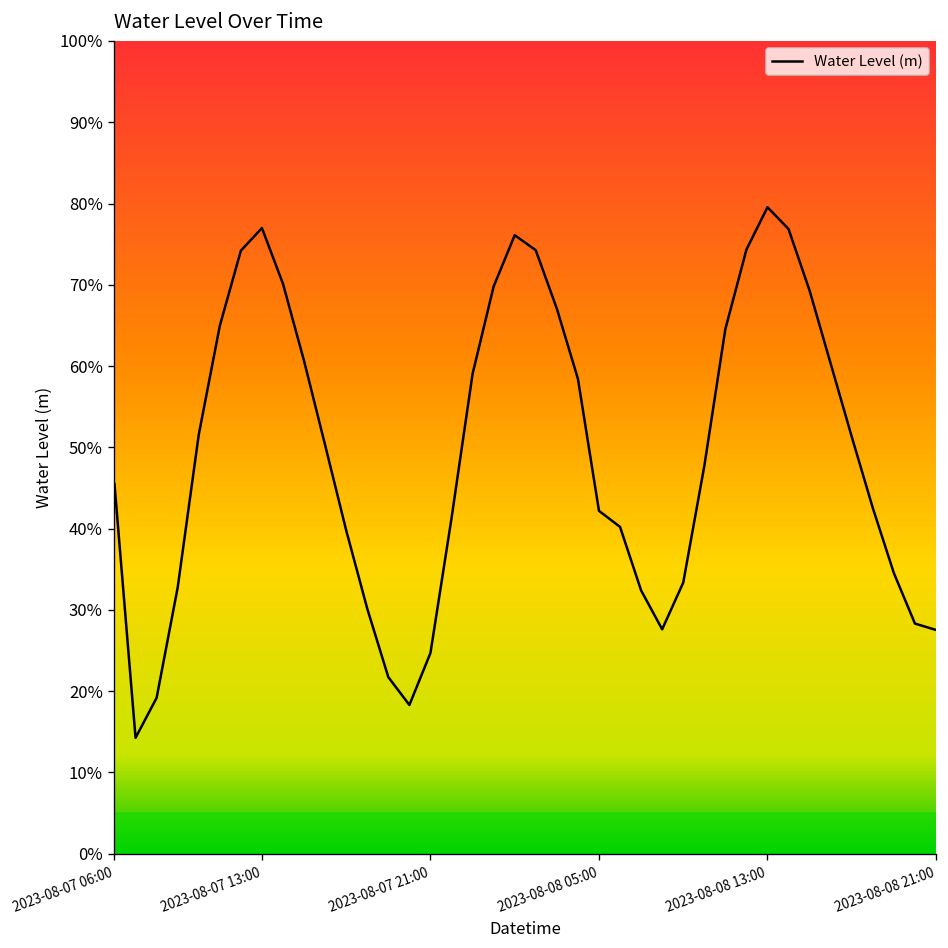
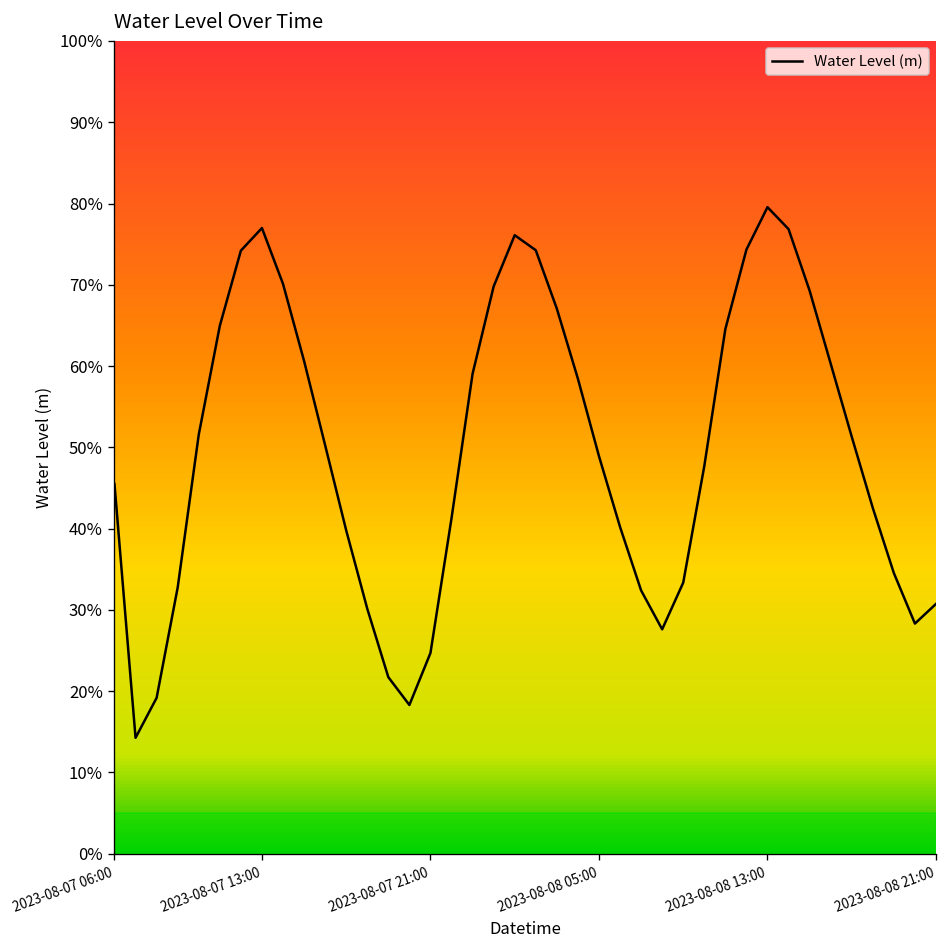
2023-08-08 05:00: 42% -> 49%
2023-08-08 21:00: 28% -> 31%
